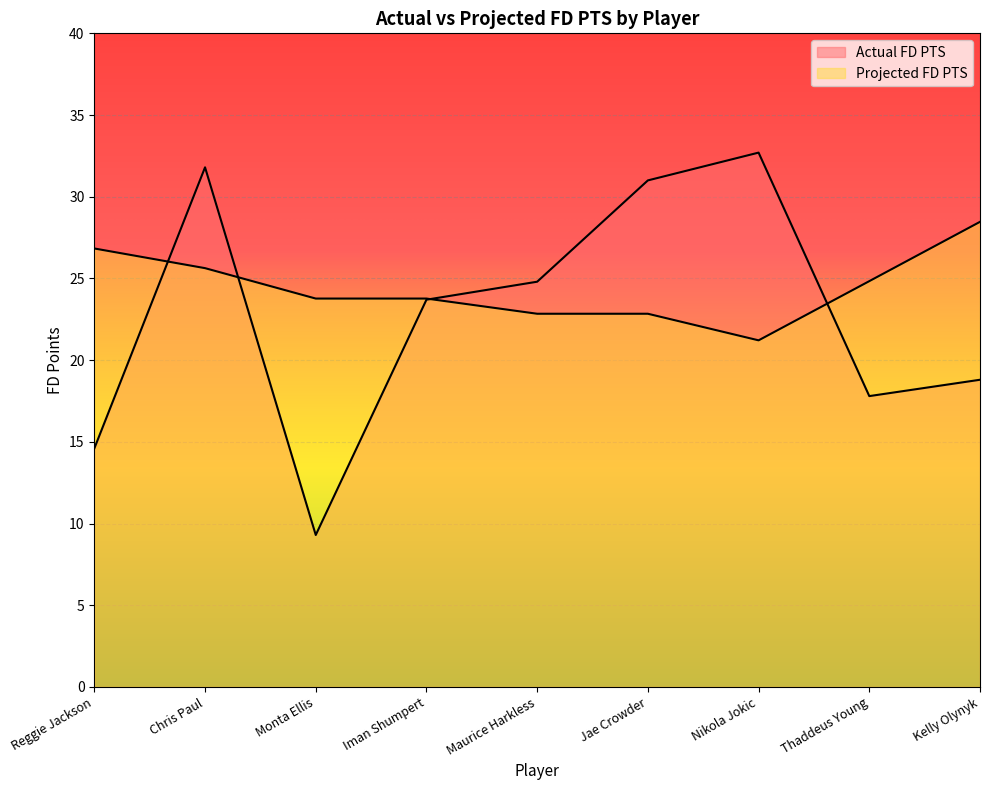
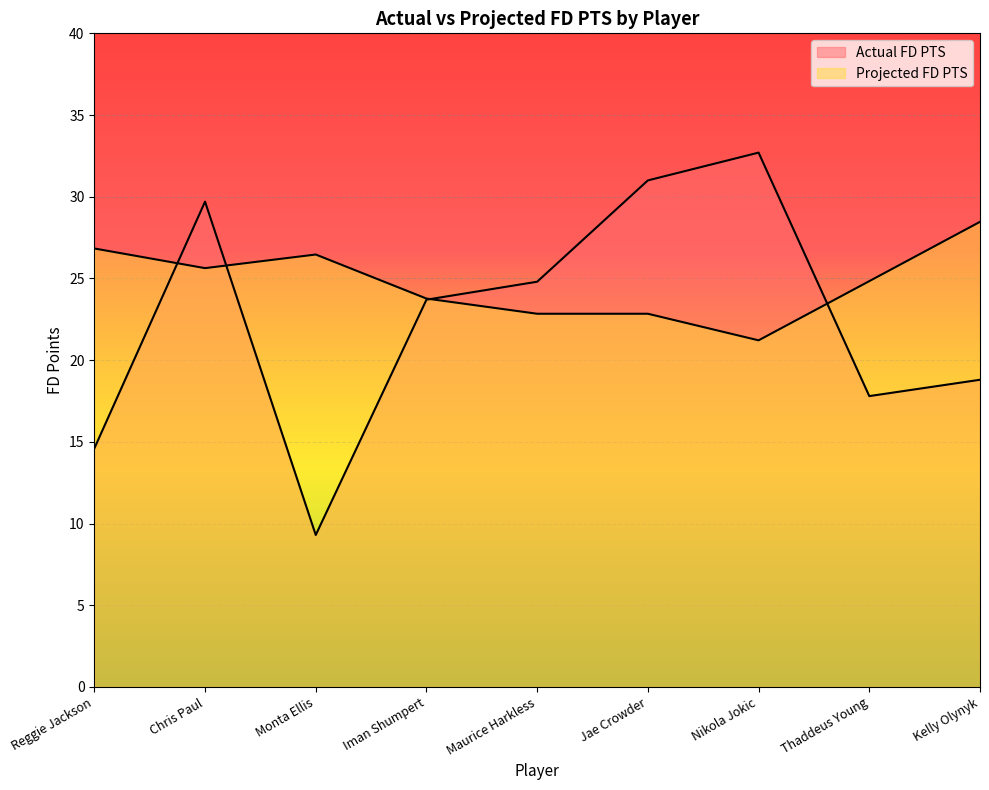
Actual FD PTS, Chris Paul: 31.8 -> 29.7
Projected FD PTS, Monta Ellis: 23.8 -> 26.5
